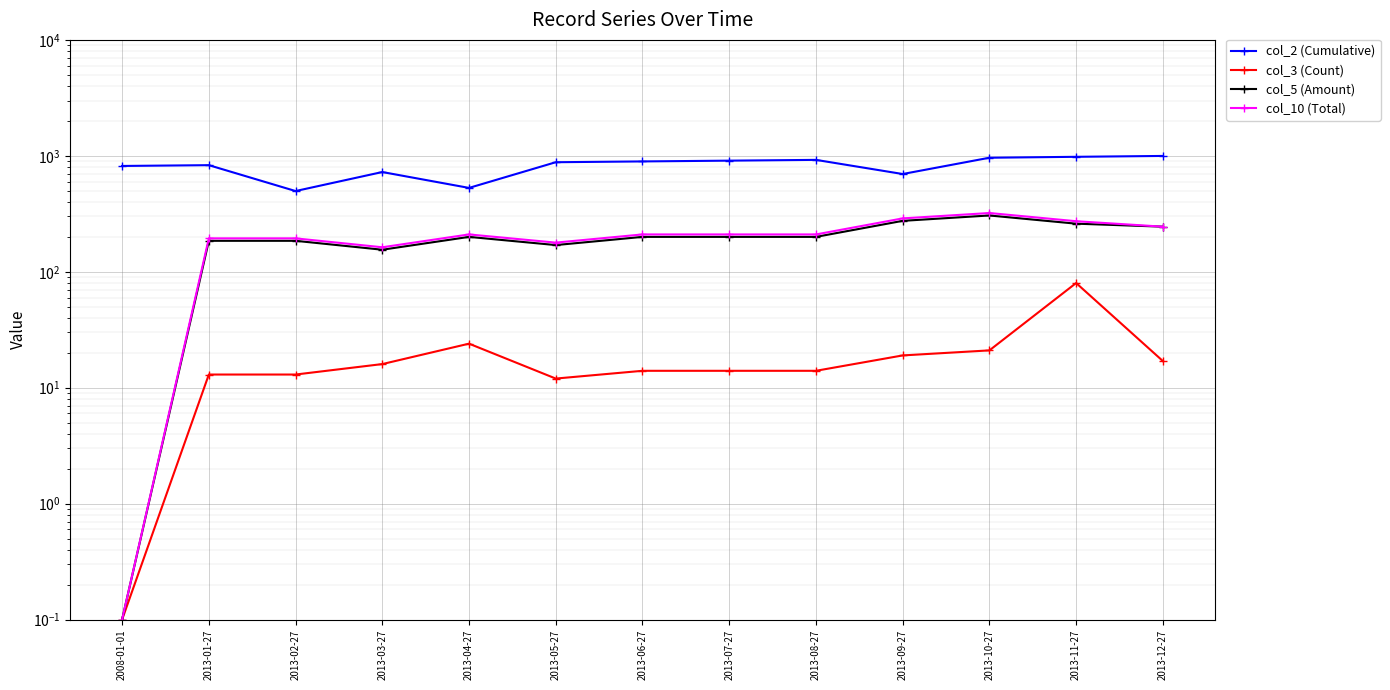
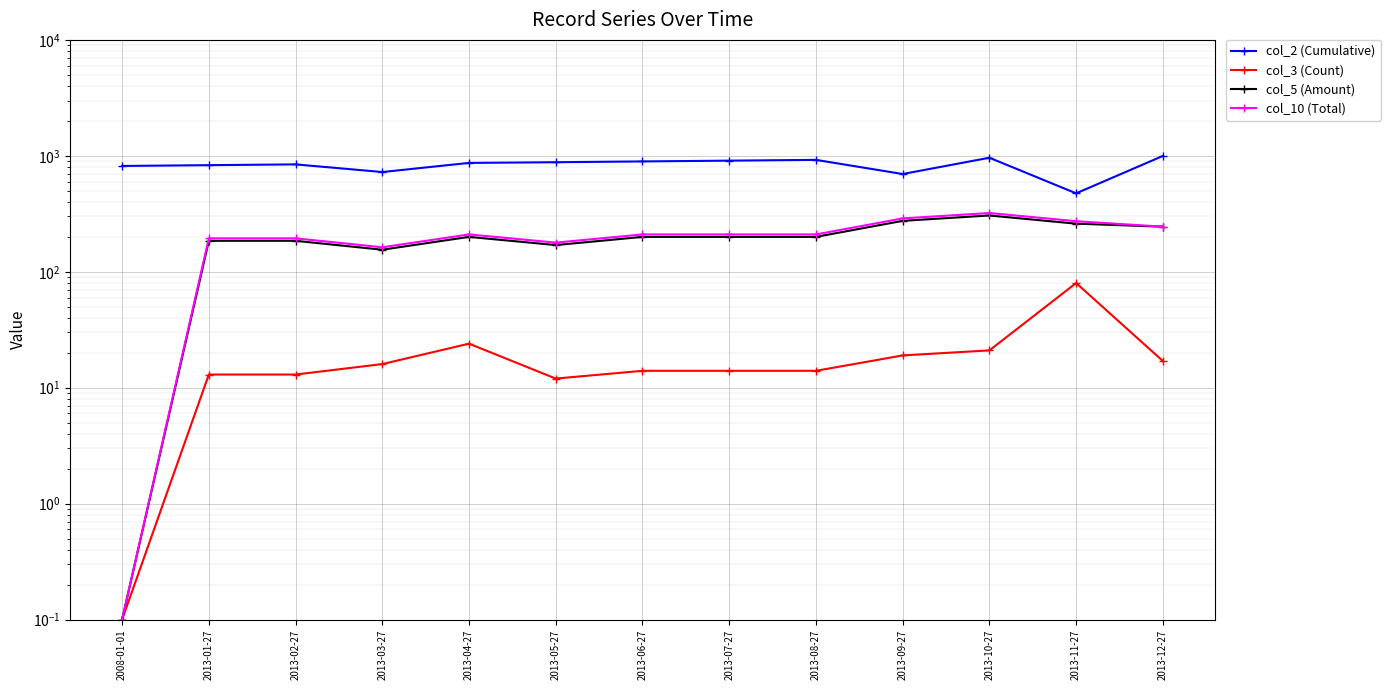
col_2 (Cumulative), 2013-02-27: 500 -> 800
col_2 (Cumulative), 2013-04-27: 500 -> 900
col_2 (Cumulative), 2013-11-27: 1000 -> 480
